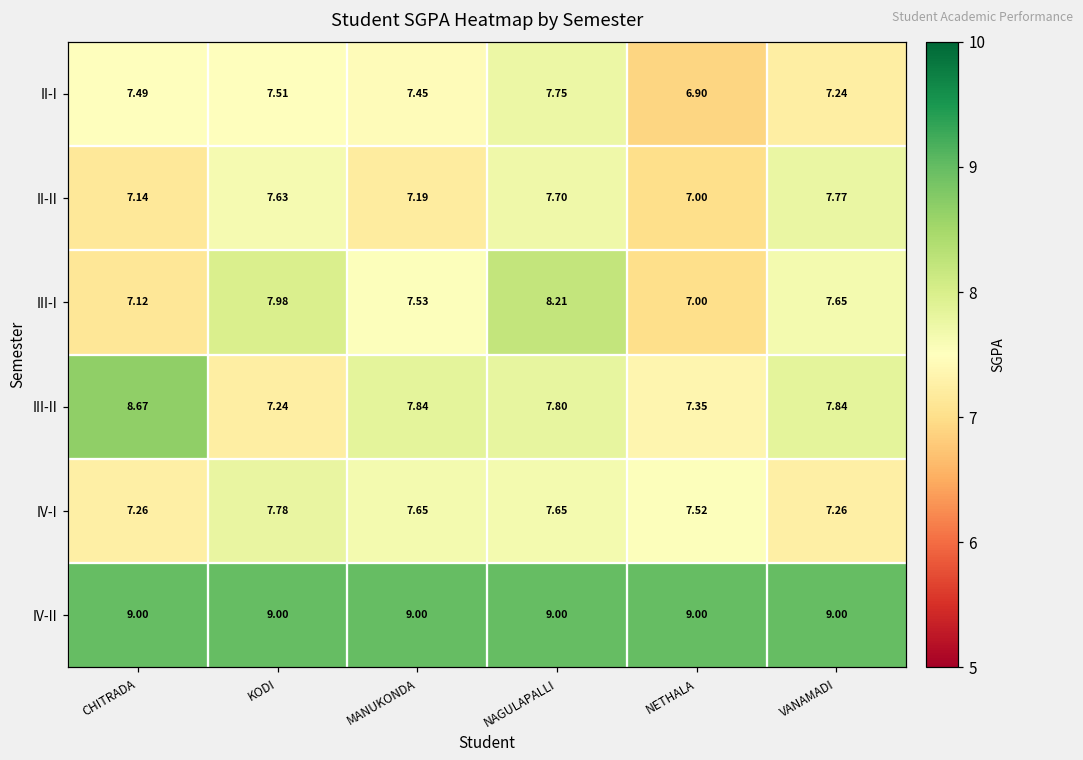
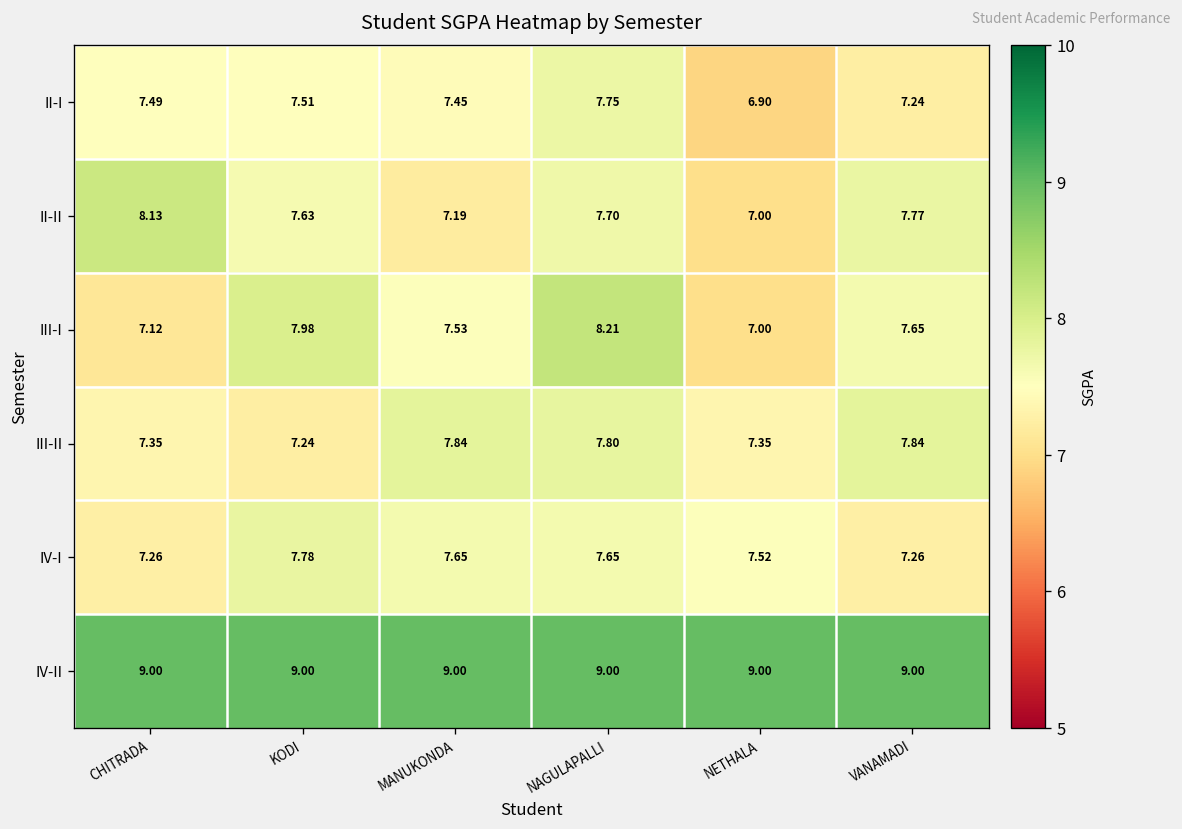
II-II, CHITRADA: 7.14 -> 8.13
III-II, CHITRADA: 8.67 -> 7.35
